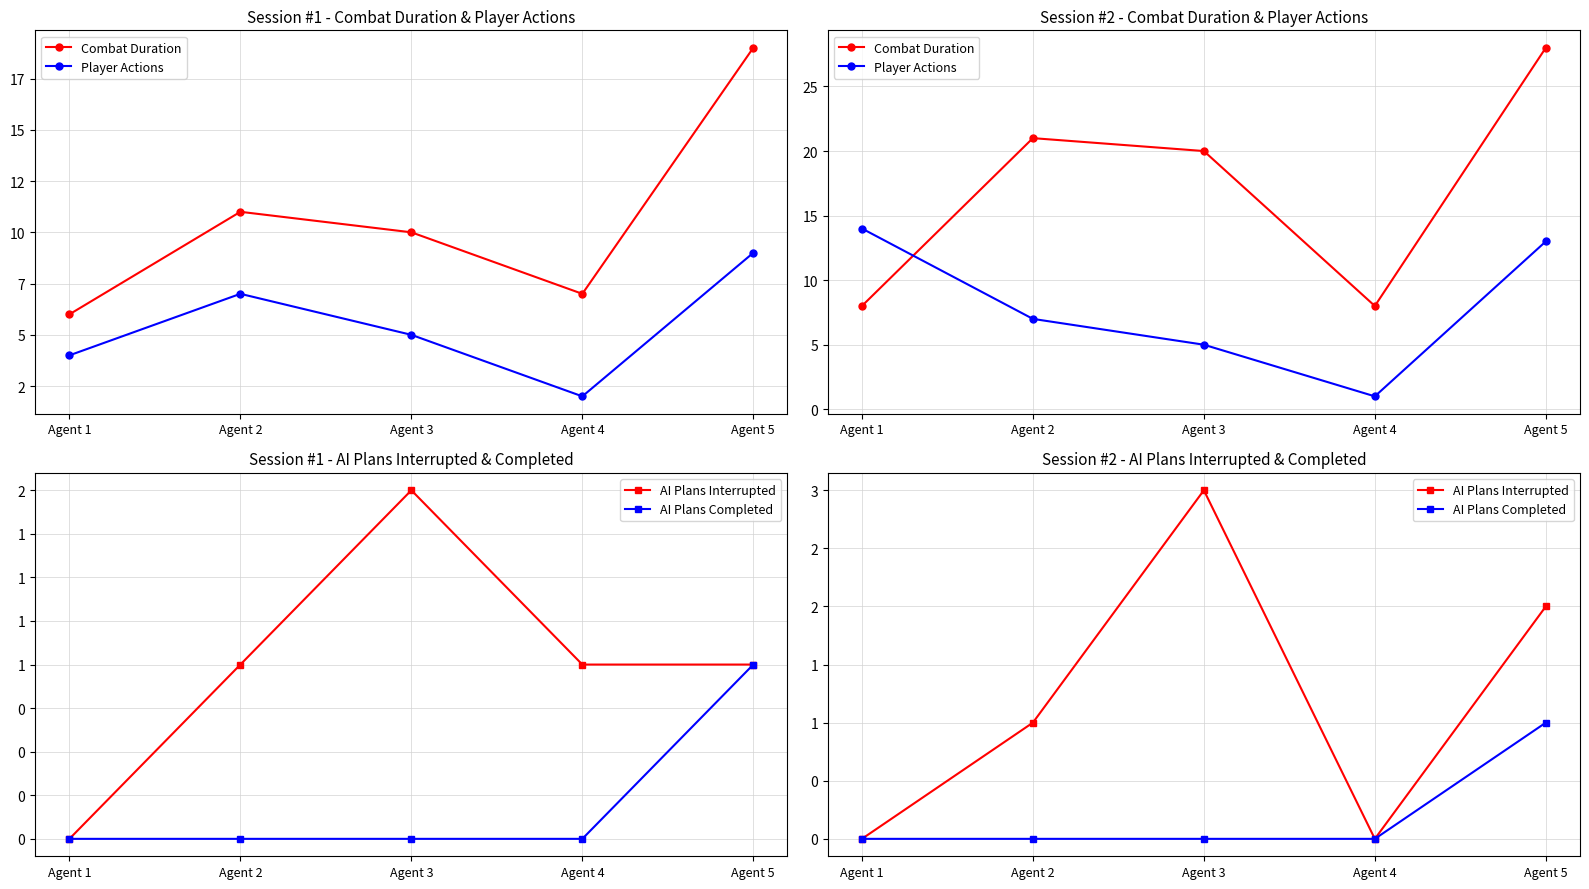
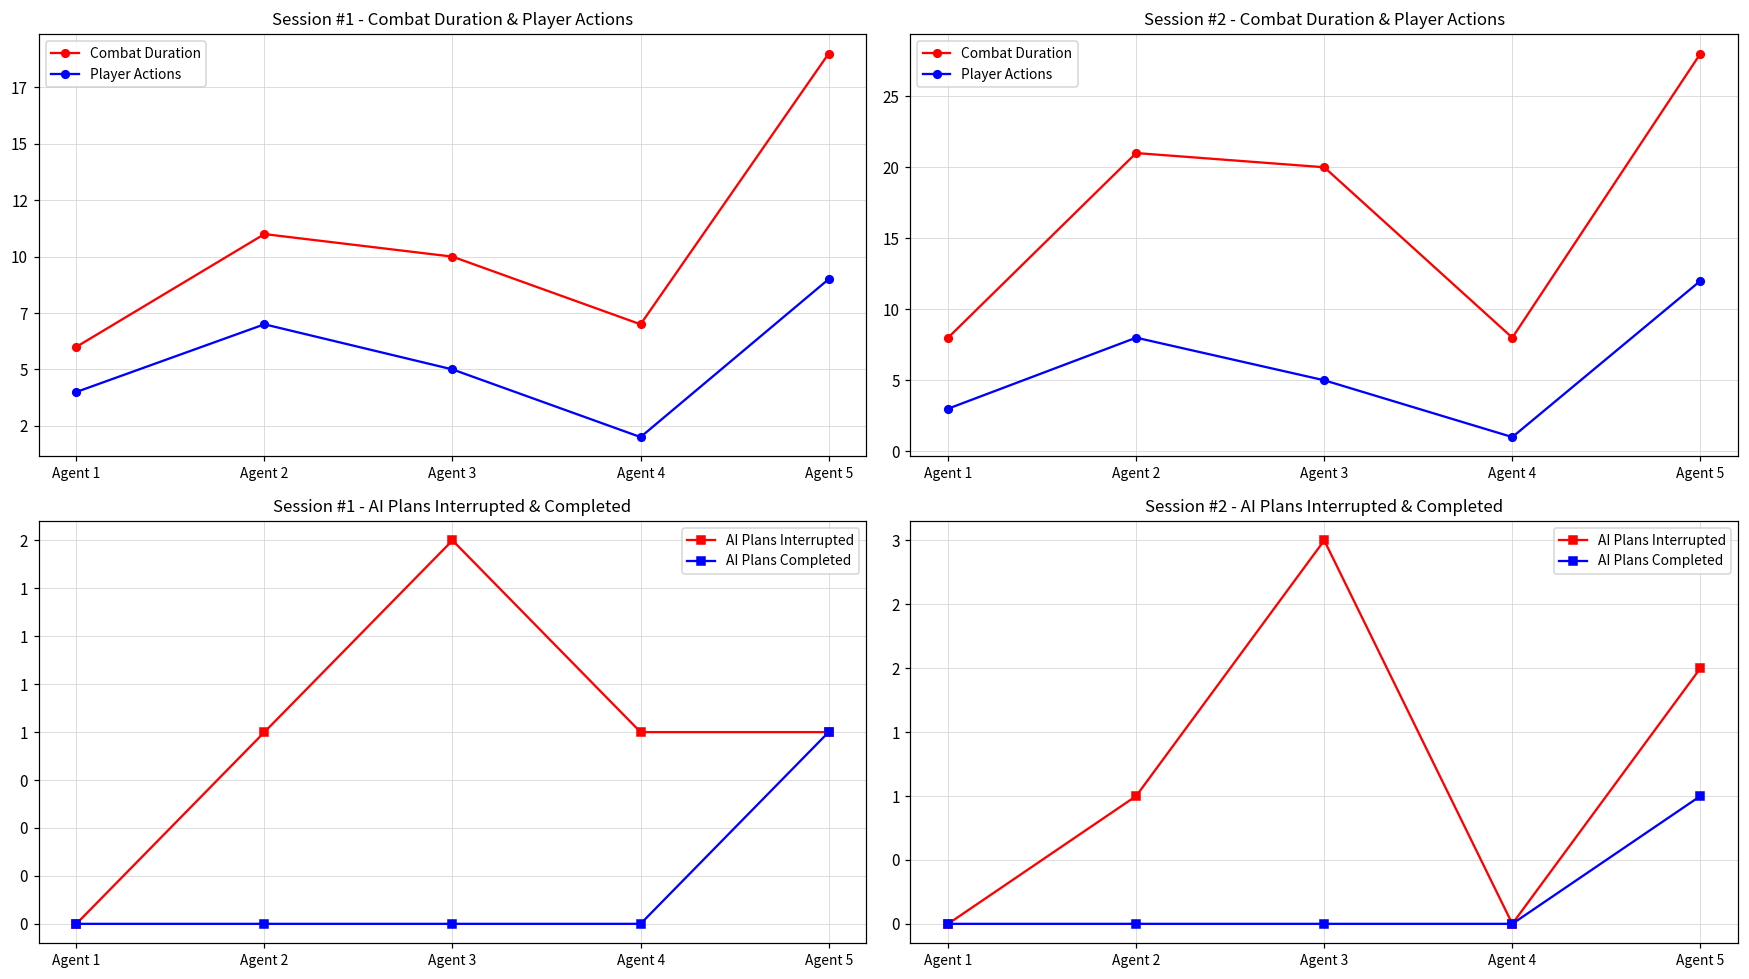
Session #2 - Combat Duration & Player Actions, Player Actions, Agent 1: 14 -> 3
Session #2 - Combat Duration & Player Actions, Player Actions, Agent 2: 7 -> 8
Session #2 - Combat Duration & Player Actions, Player Actions, Agent 5: 13 -> 12
